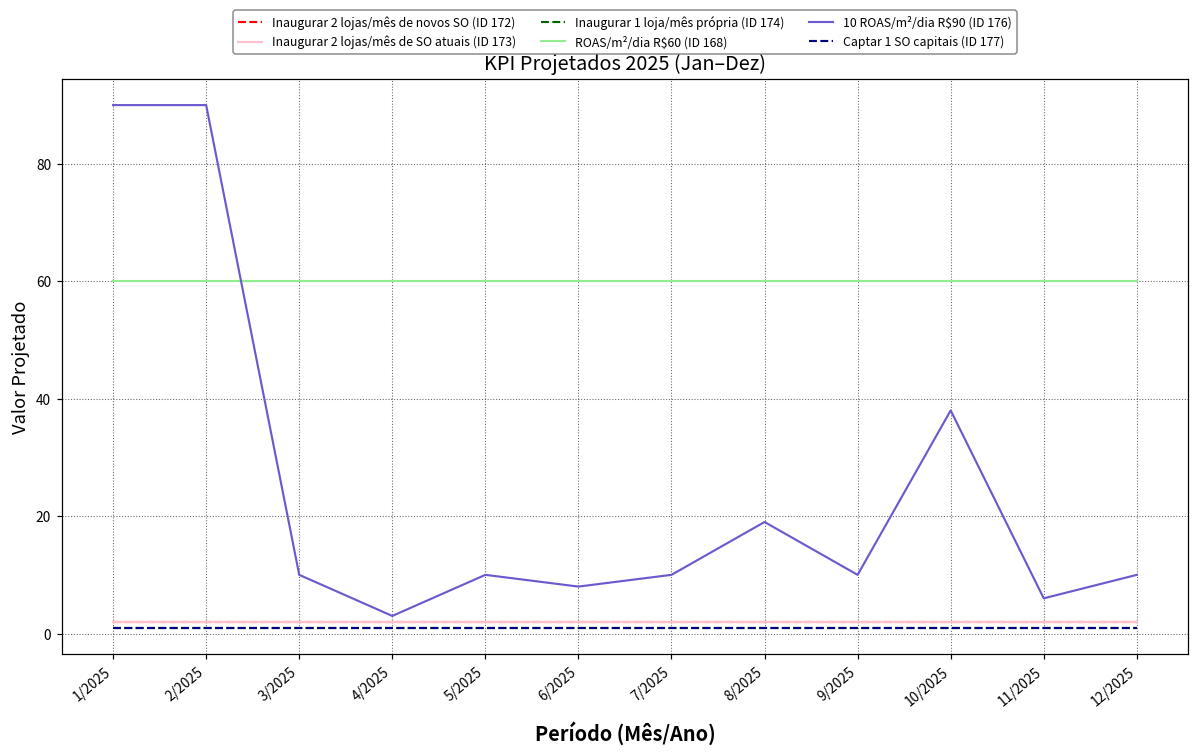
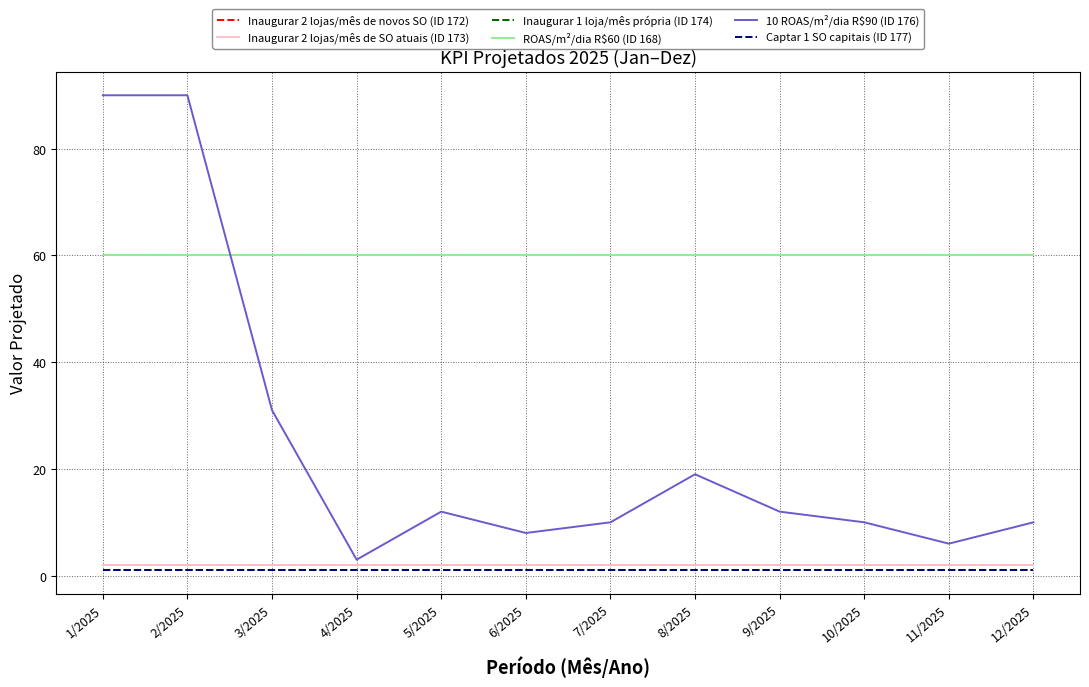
10 ROAS/m²/dia R$90 (ID 176), 3/2025: 10 -> 31
10 ROAS/m²/dia R$90 (ID 176), 5/2025: 10 -> 12
10 ROAS/m²/dia R$90 (ID 176), 9/2025: 10 -> 12
10 ROAS/m²/dia R$90 (ID 176), 10/2025: 38 -> 10
